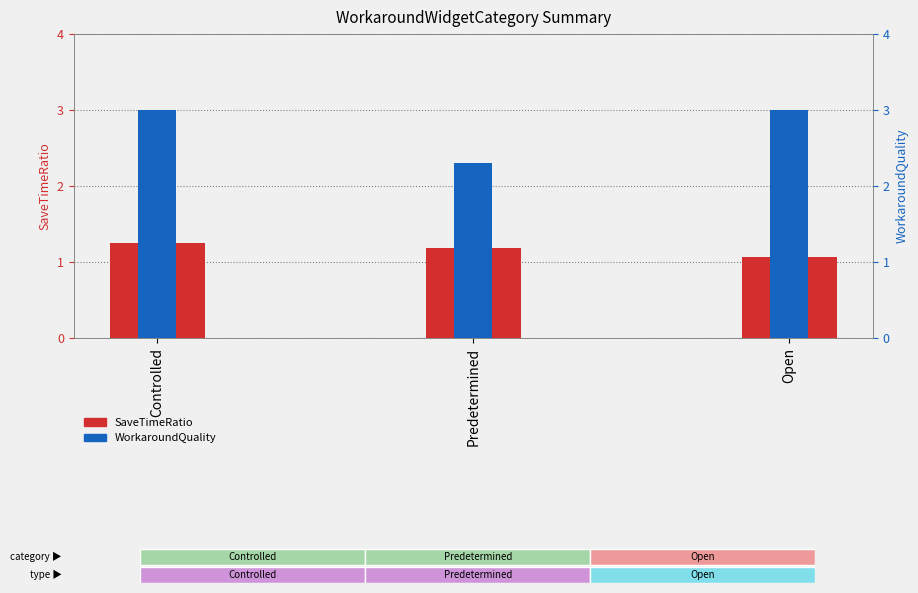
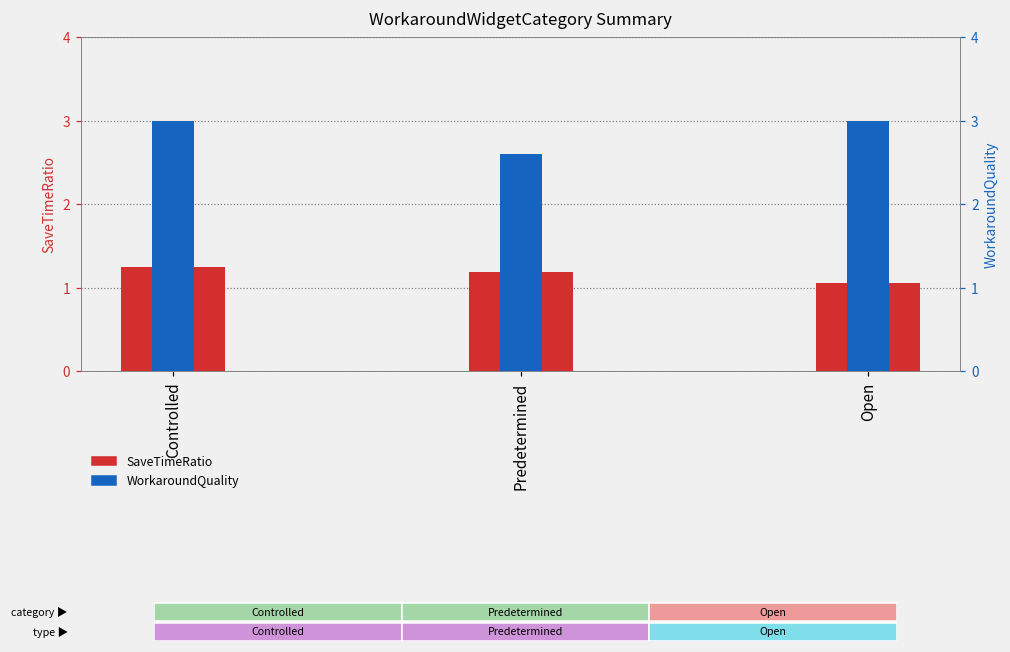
WorkaroundQuality, Predetermined: 2.3 -> 2.6
